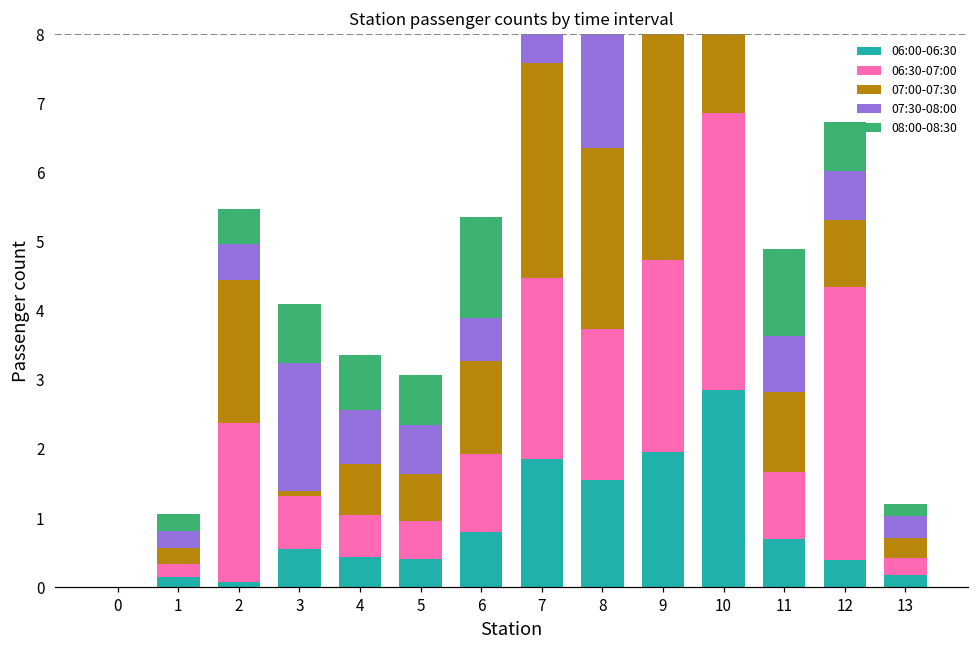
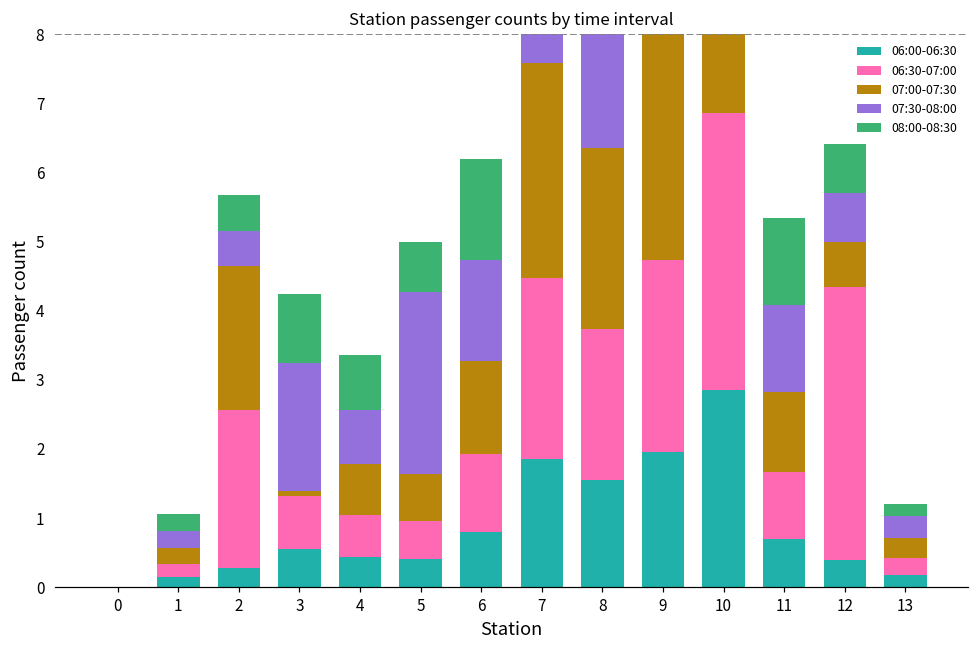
06:00-06:30, 2: 0.1 -> 0.3
08:00-08:30, 3: 0.9 -> 1.0
07:30-08:00, 5: 0.7 -> 2.6
07:30-08:00, 6: 0.6 -> 1.5
07:30-08:00, 11: 0.8 -> 1.3
07:00-07:30, 12: 1.0 -> 0.7
